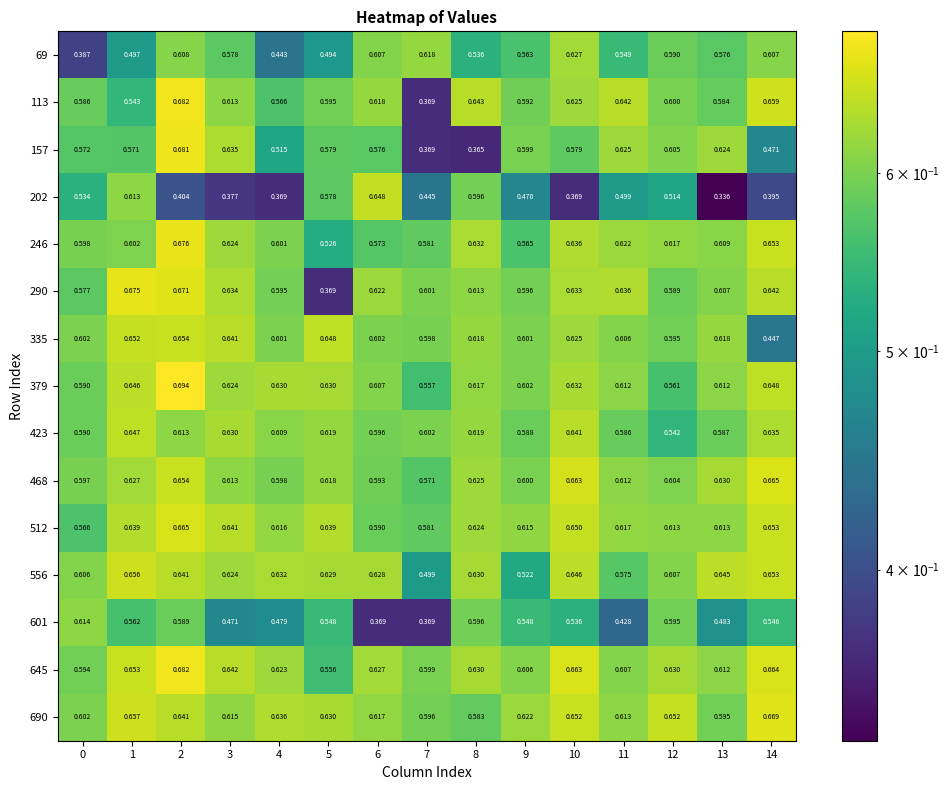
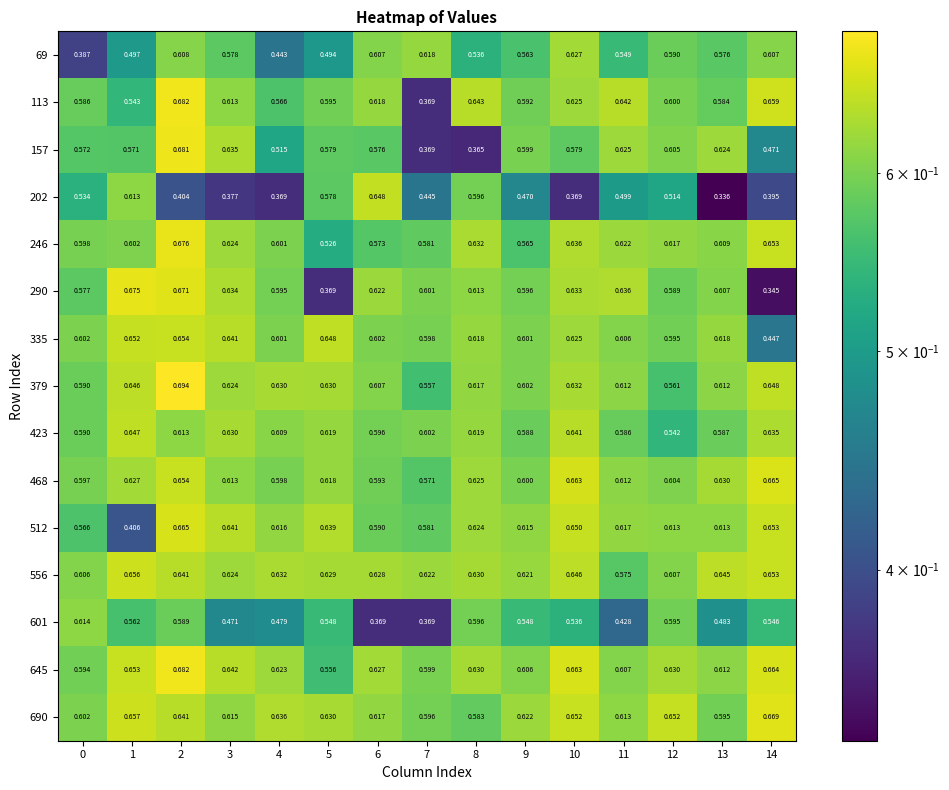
290, 14: 0.642 -> 0.345
512, 1: 0.639 -> 0.406
556, 7: 0.499 -> 0.622
556, 9: 0.522 -> 0.621
